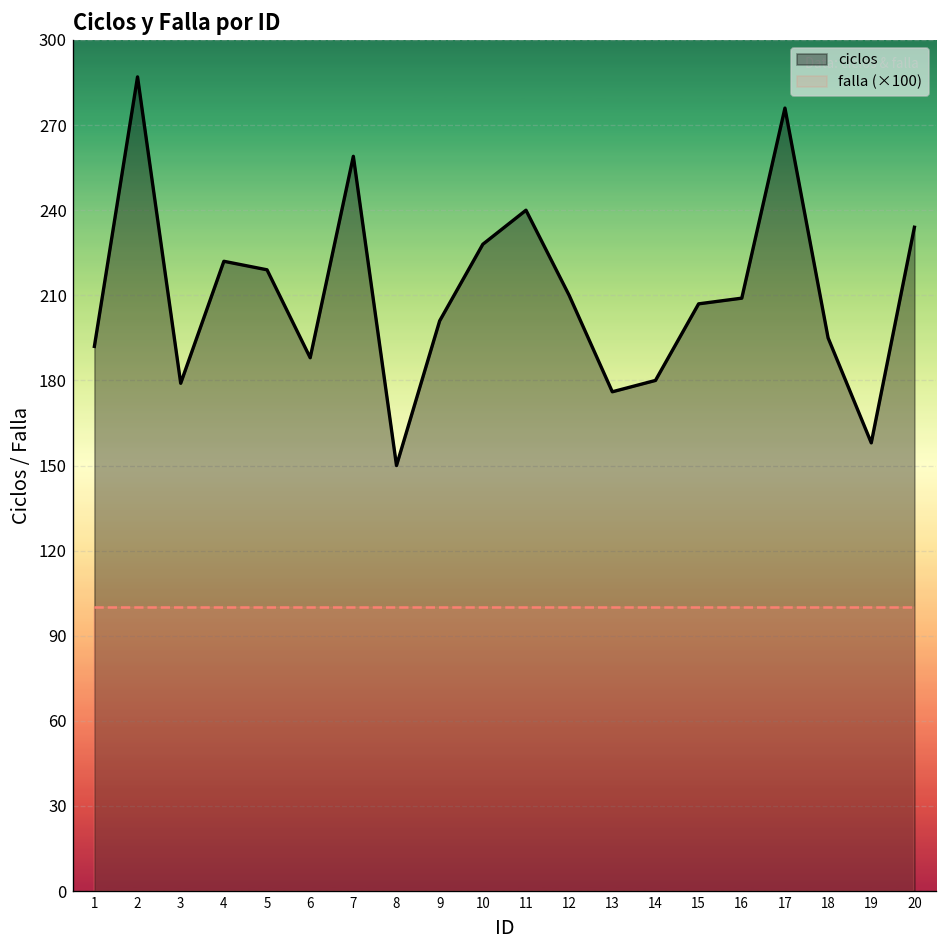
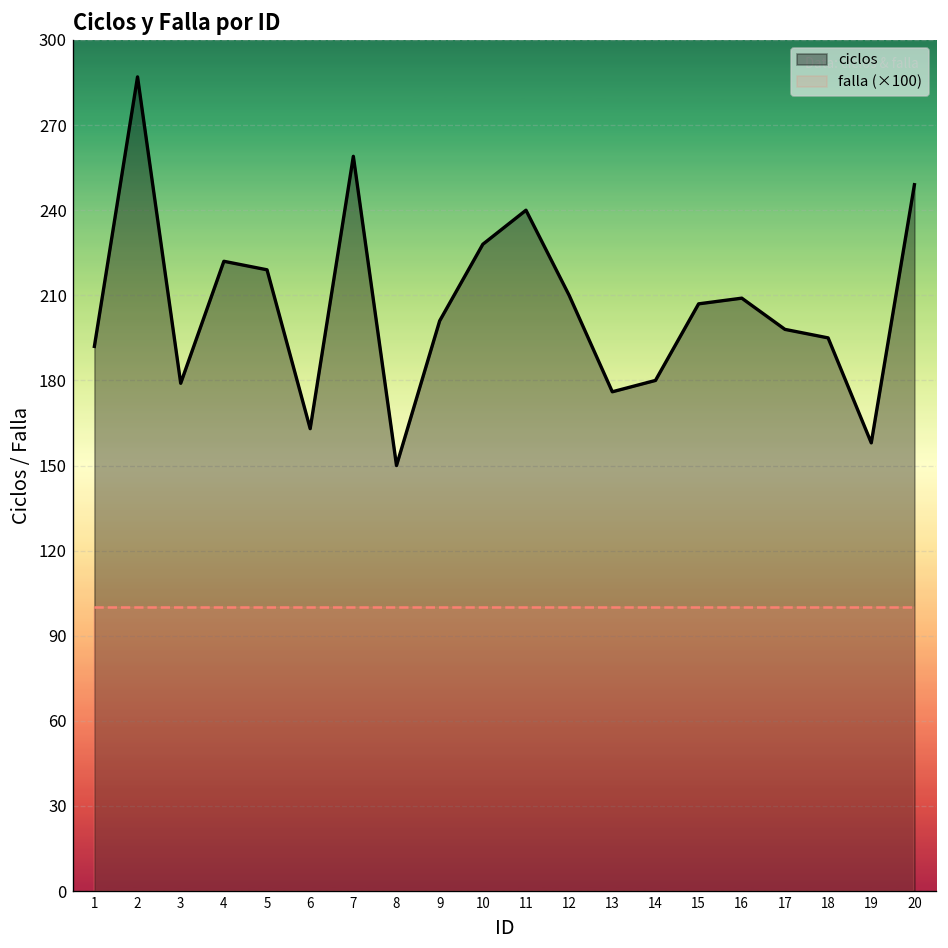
ciclos, 6: 188 -> 163
ciclos, 17: 276 -> 198
ciclos, 20: 234 -> 249
